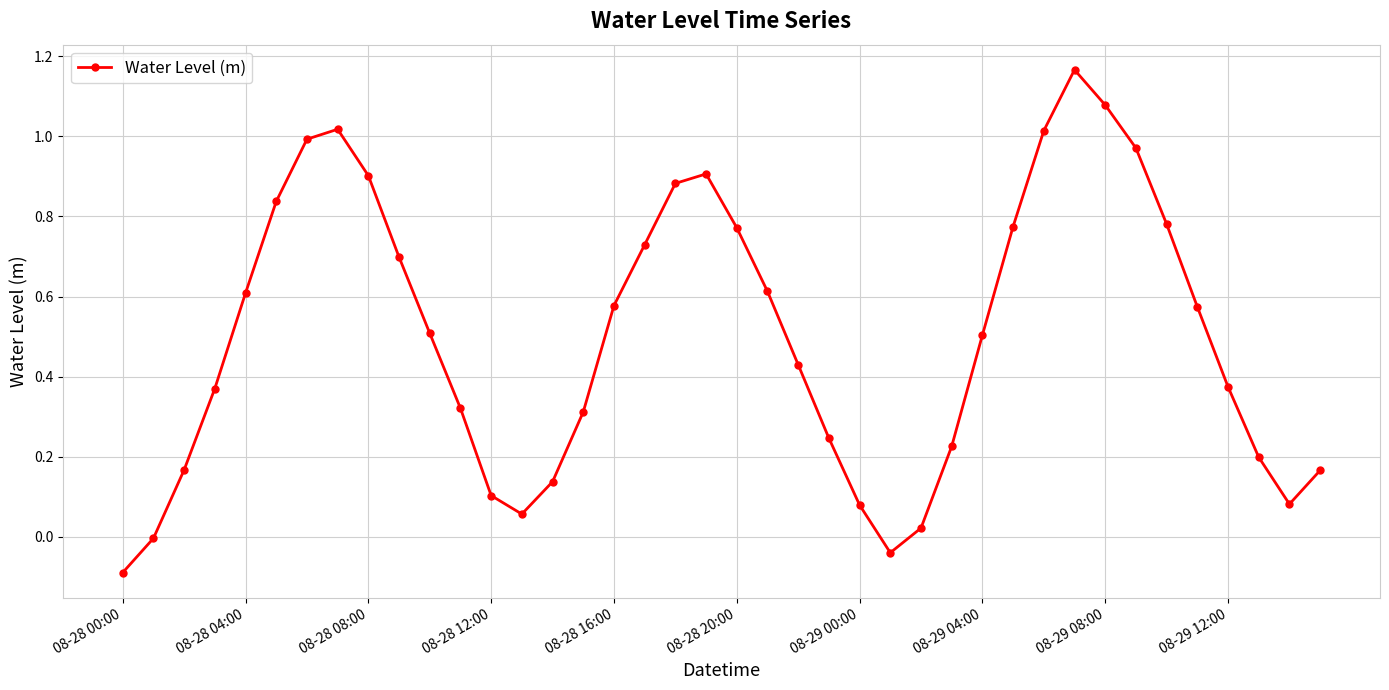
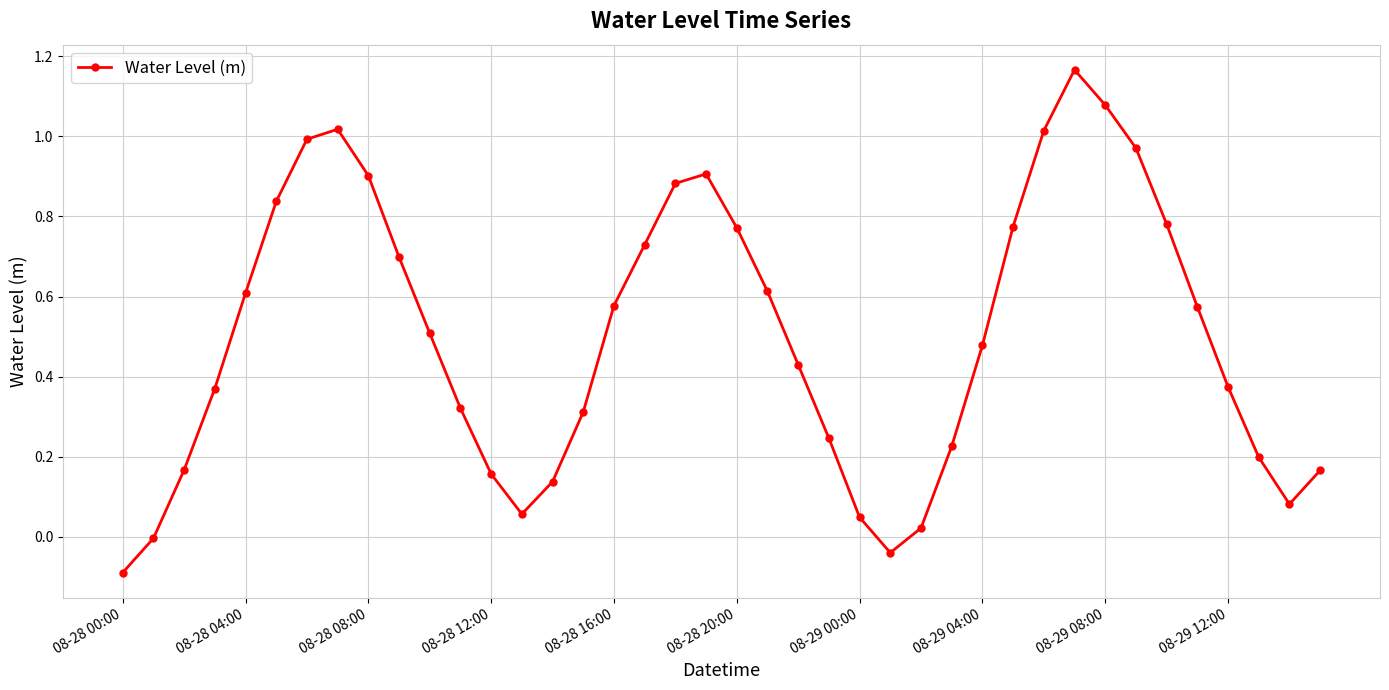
08-28 12:00: 0.10 -> 0.16
08-29 00:00: 0.08 -> 0.05
08-29 04:00: 0.50 -> 0.48
